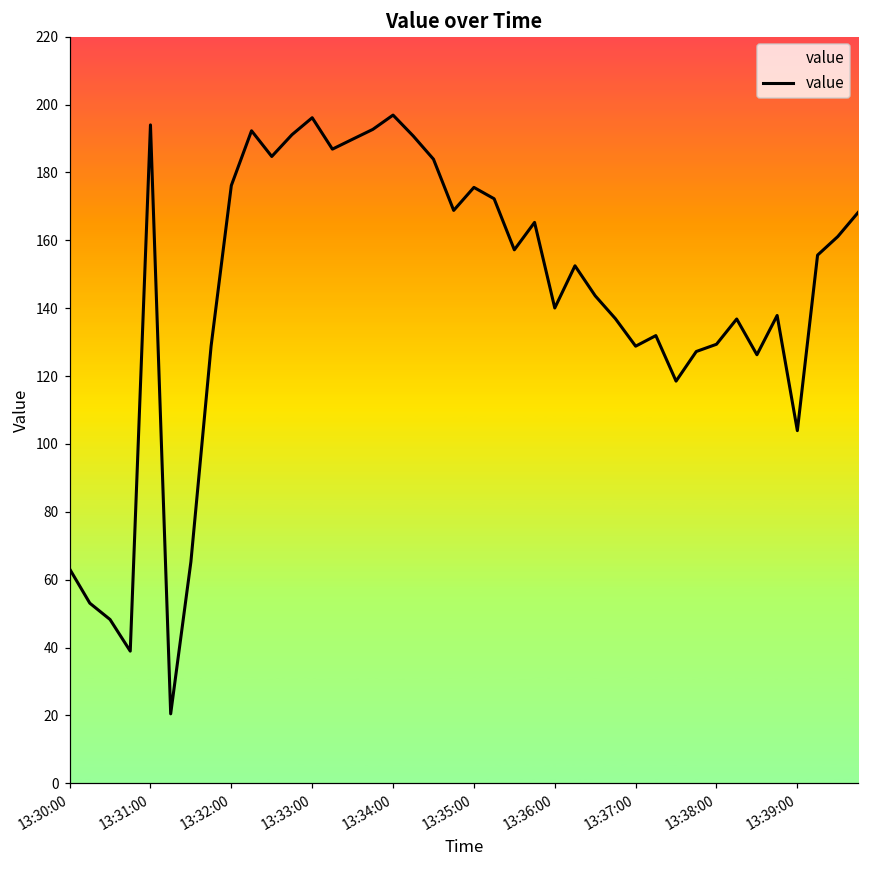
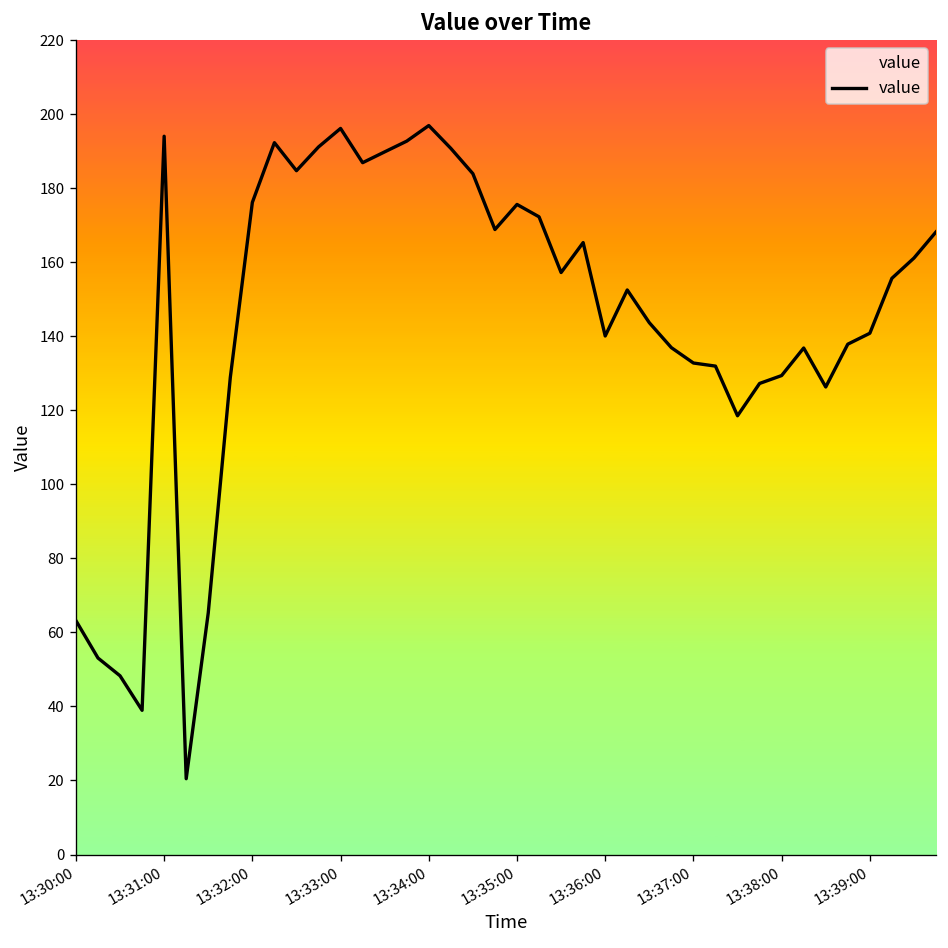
13:37:00: 129 -> 133
13:39:00: 104 -> 141
